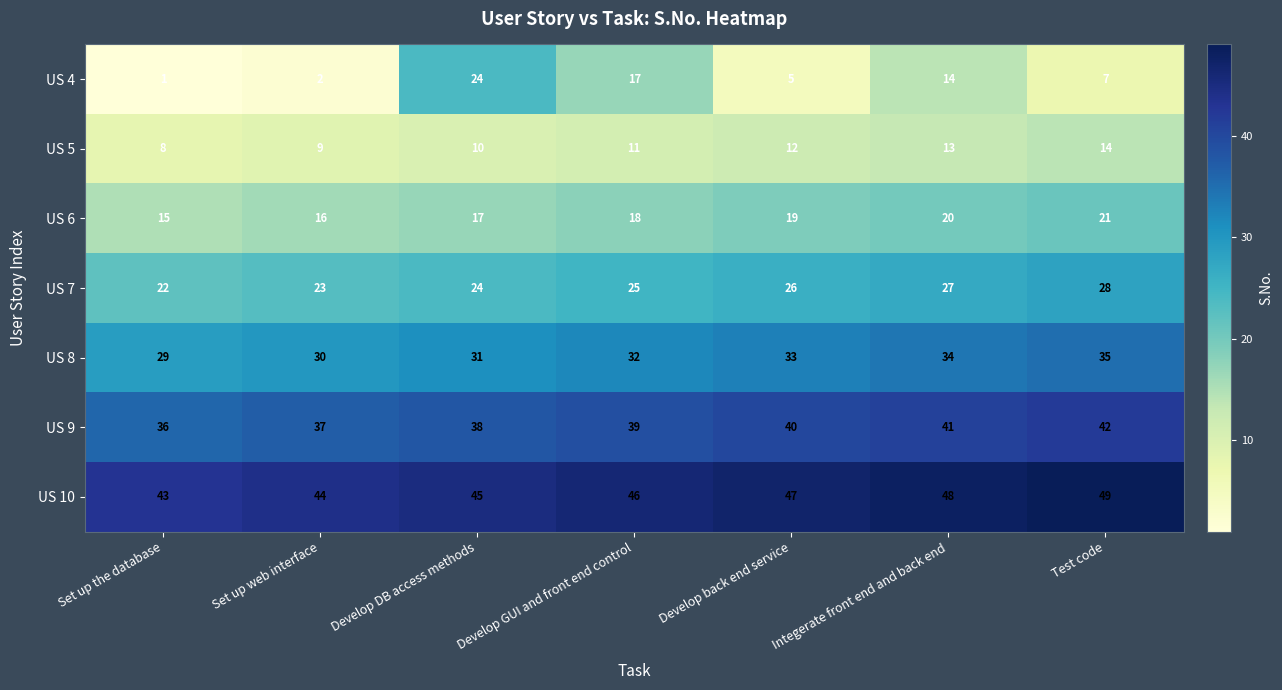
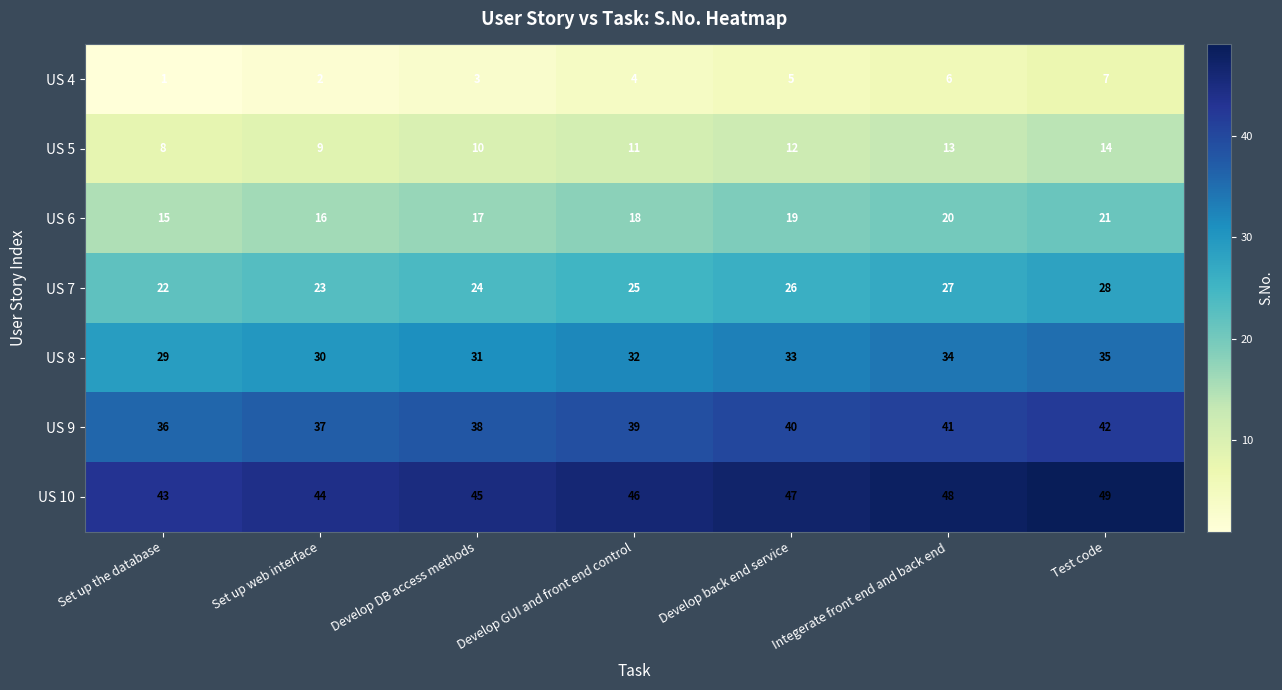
US 4, Develop DB access methods: 24 -> 3
US 4, Develop GUI and front end control: 17 -> 4
US 4, Integerate front end and back end: 14 -> 6
